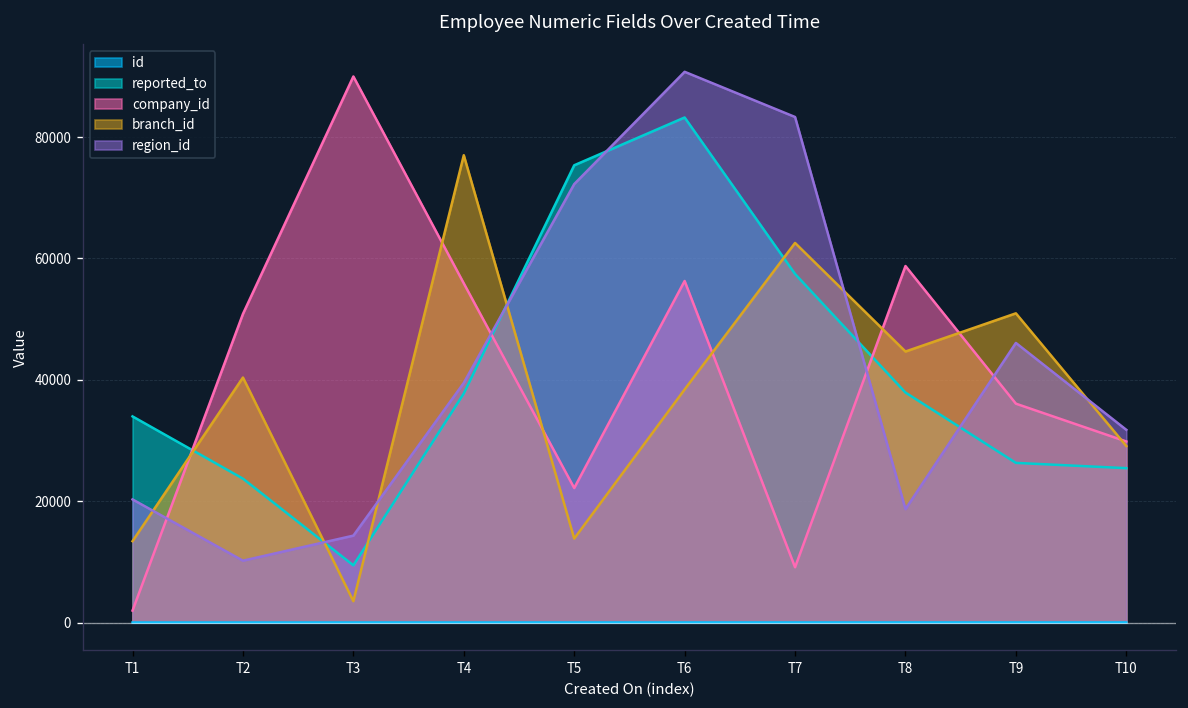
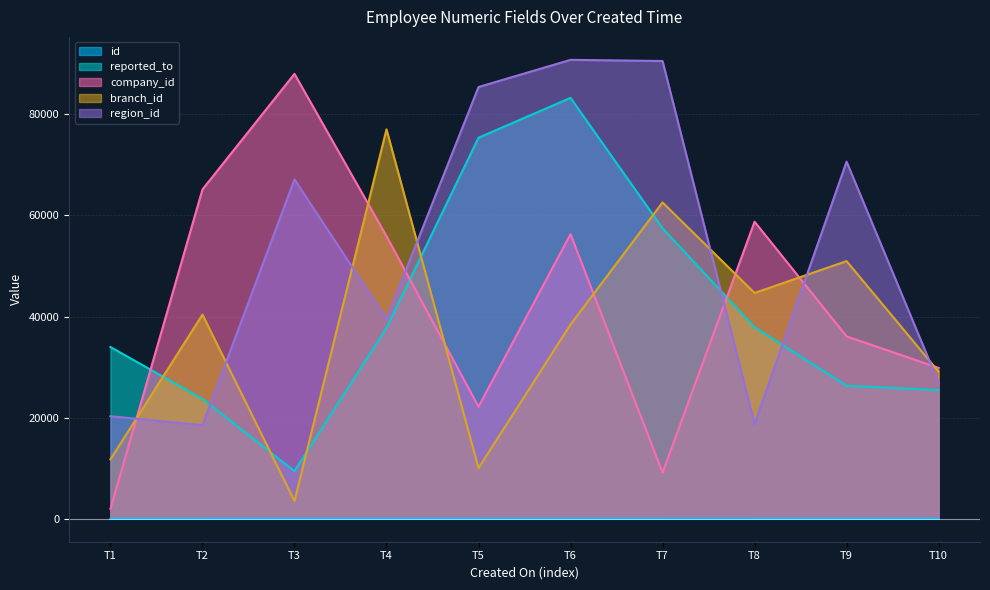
branch_id, T1: 13000 -> 12000
company_id, T2: 51000 -> 65000
region_id, T2: 10000 -> 19000
company_id, T3: 90000 -> 88000
region_id, T3: 14000 -> 67000
branch_id, T5: 14000 -> 10000
region_id, T5: 72000 -> 85000
region_id, T7: 83000 -> 91000
region_id, T9: 46000 -> 71000
region_id, T10: 32000 -> 27000
